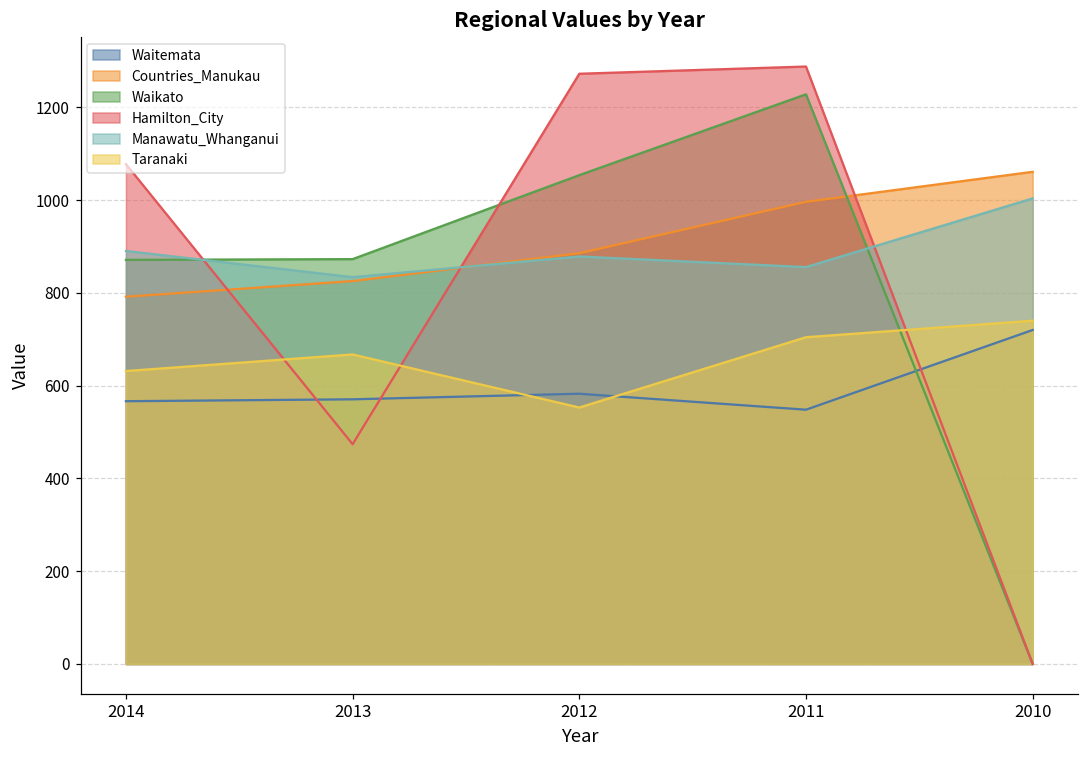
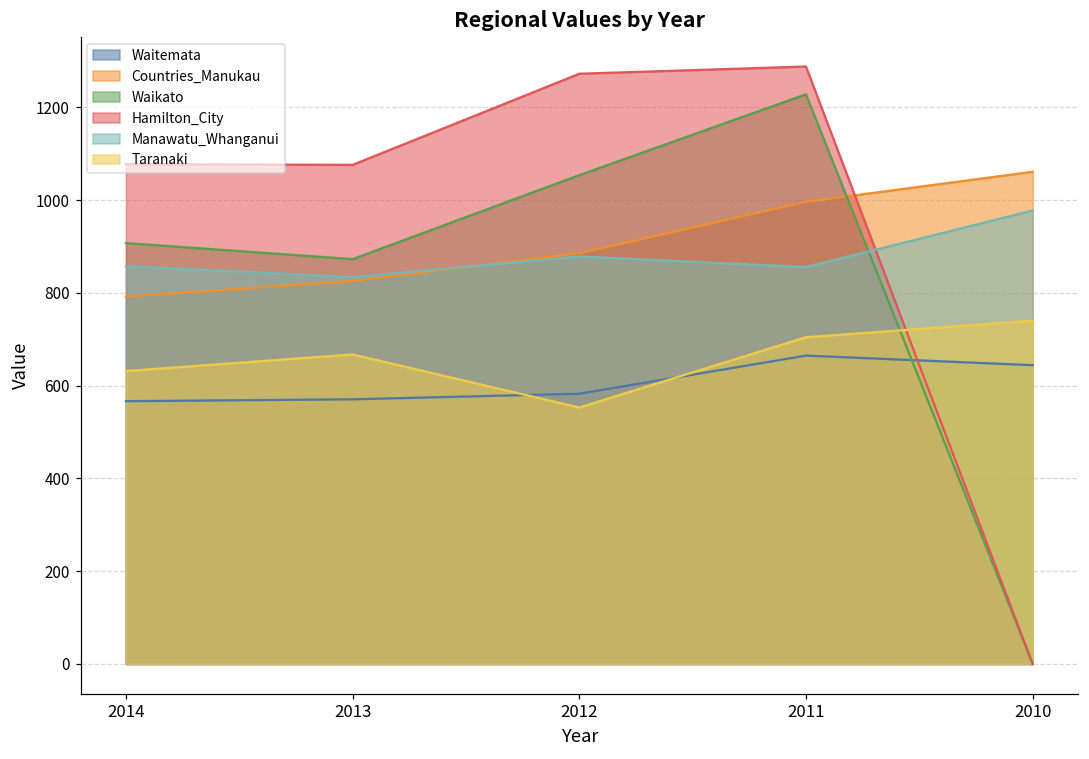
Waikato, 2014: 870 -> 910
Manawatu_Whanganui, 2014: 890 -> 860
Hamilton_City, 2013: 470 -> 1080
Waitemata, 2011: 550 -> 660
Waitemata, 2010: 720 -> 640
Manawatu_Whanganui, 2010: 1000 -> 980
